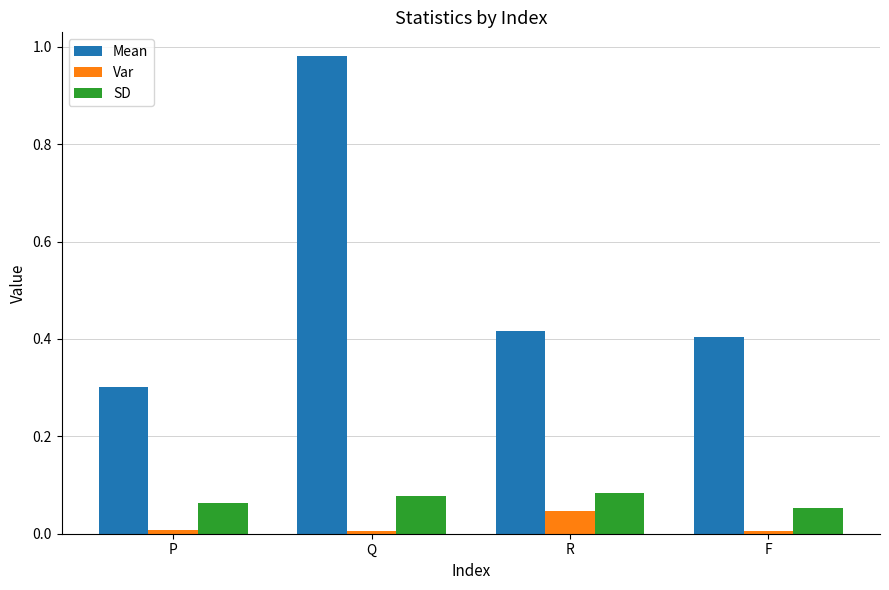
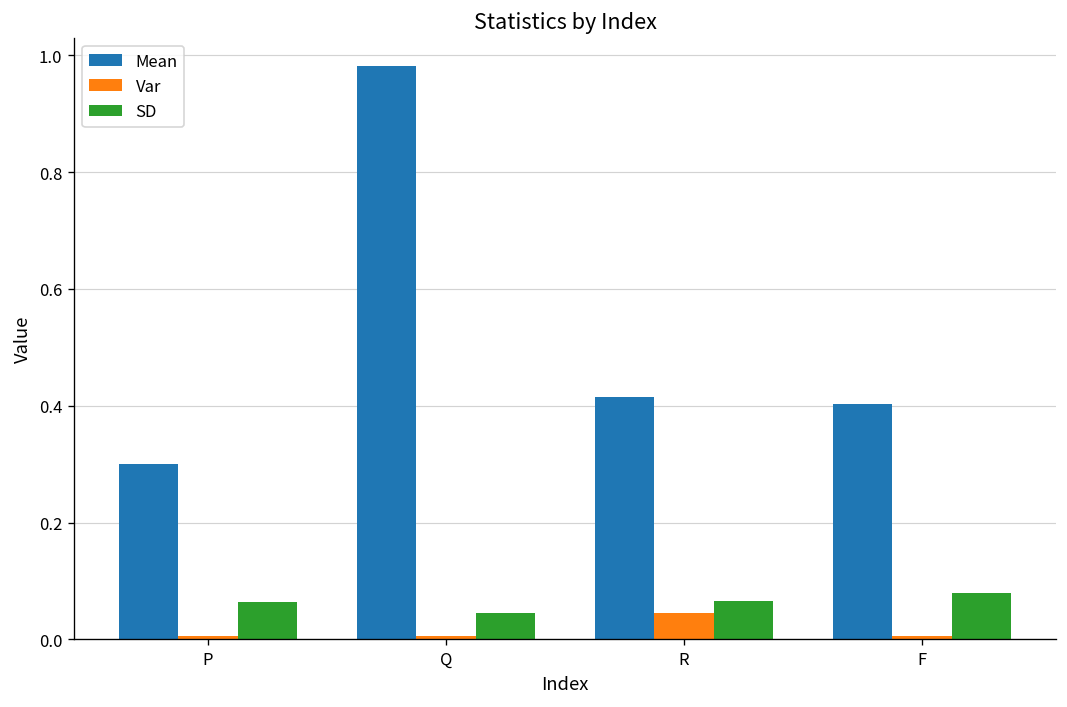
SD, Q: 0.08 -> 0.05
SD, R: 0.08 -> 0.07
SD, F: 0.05 -> 0.08
